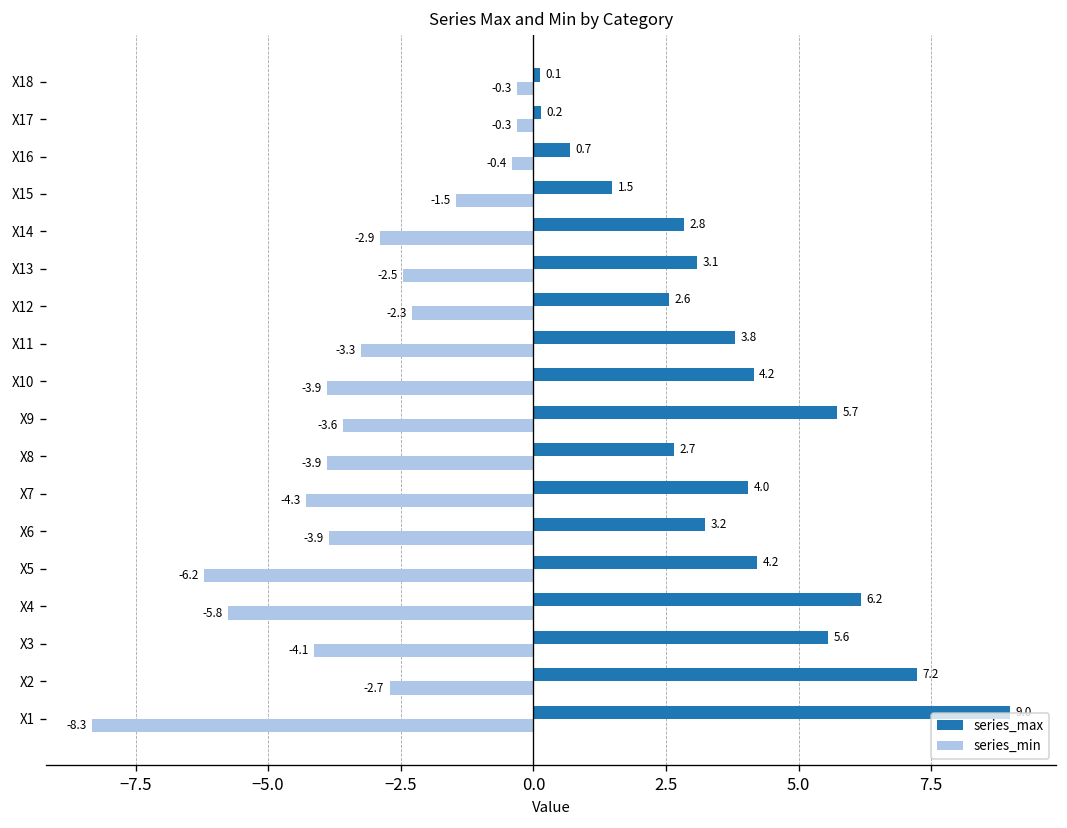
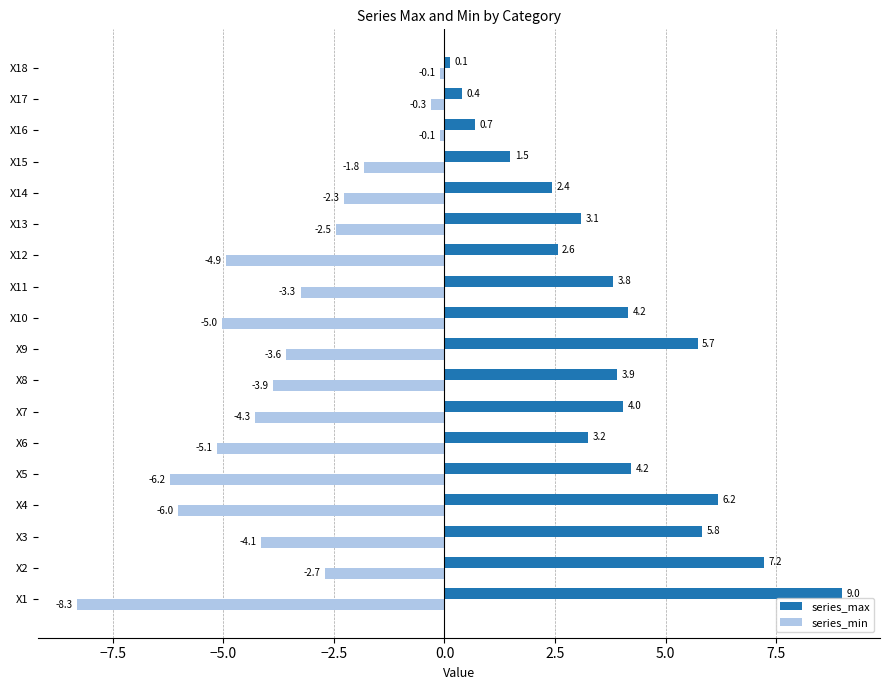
series_min, X18: -0.3 -> -0.1
series_max, X17: 0.2 -> 0.4
series_min, X16: -0.4 -> -0.1
series_min, X15: -1.5 -> -1.8
series_max, X14: 2.8 -> 2.4
series_min, X14: -2.9 -> -2.3
series_min, X12: -2.3 -> -4.9
series_min, X10: -3.9 -> -5.0
series_max, X8: 2.7 -> 3.9
series_min, X6: -3.9 -> -5.1
series_min, X4: -5.8 -> -6.0
series_max, X3: 5.6 -> 5.8
